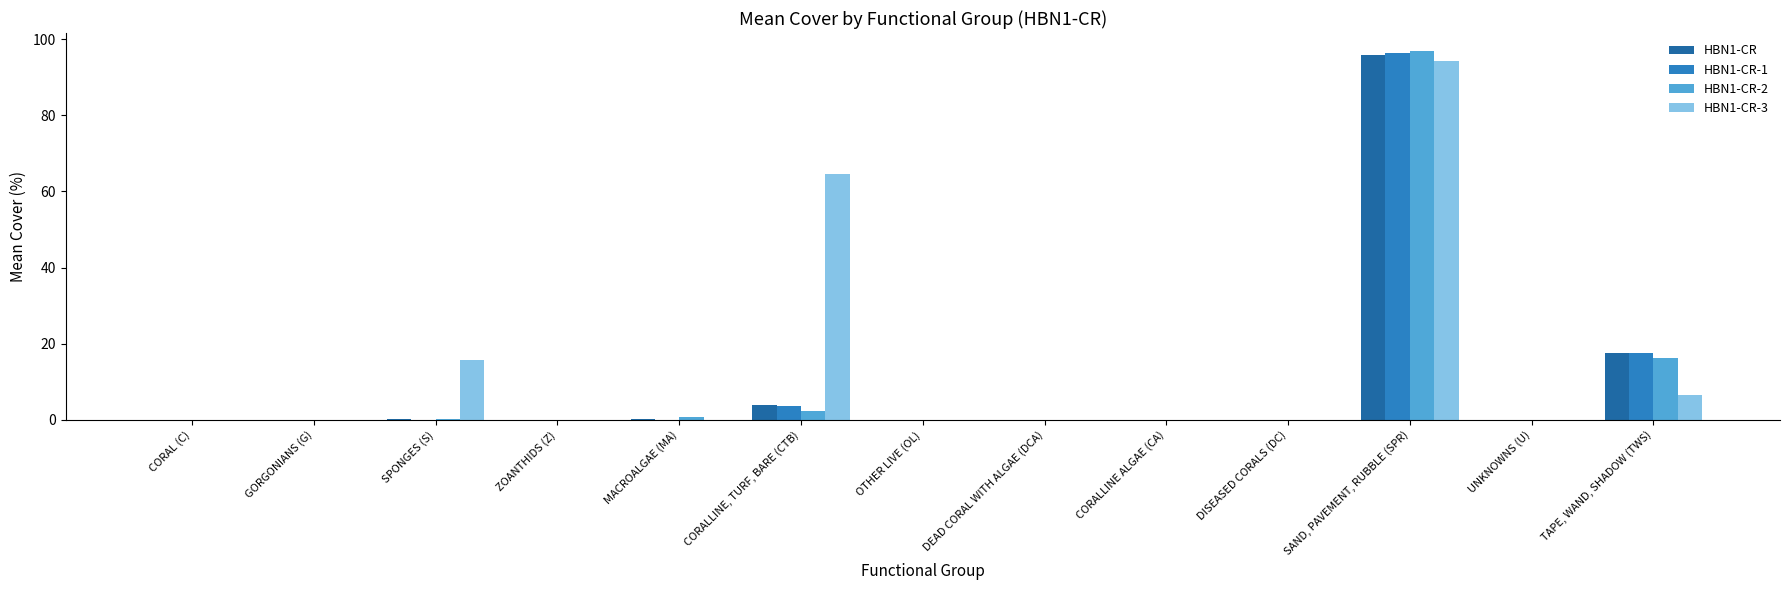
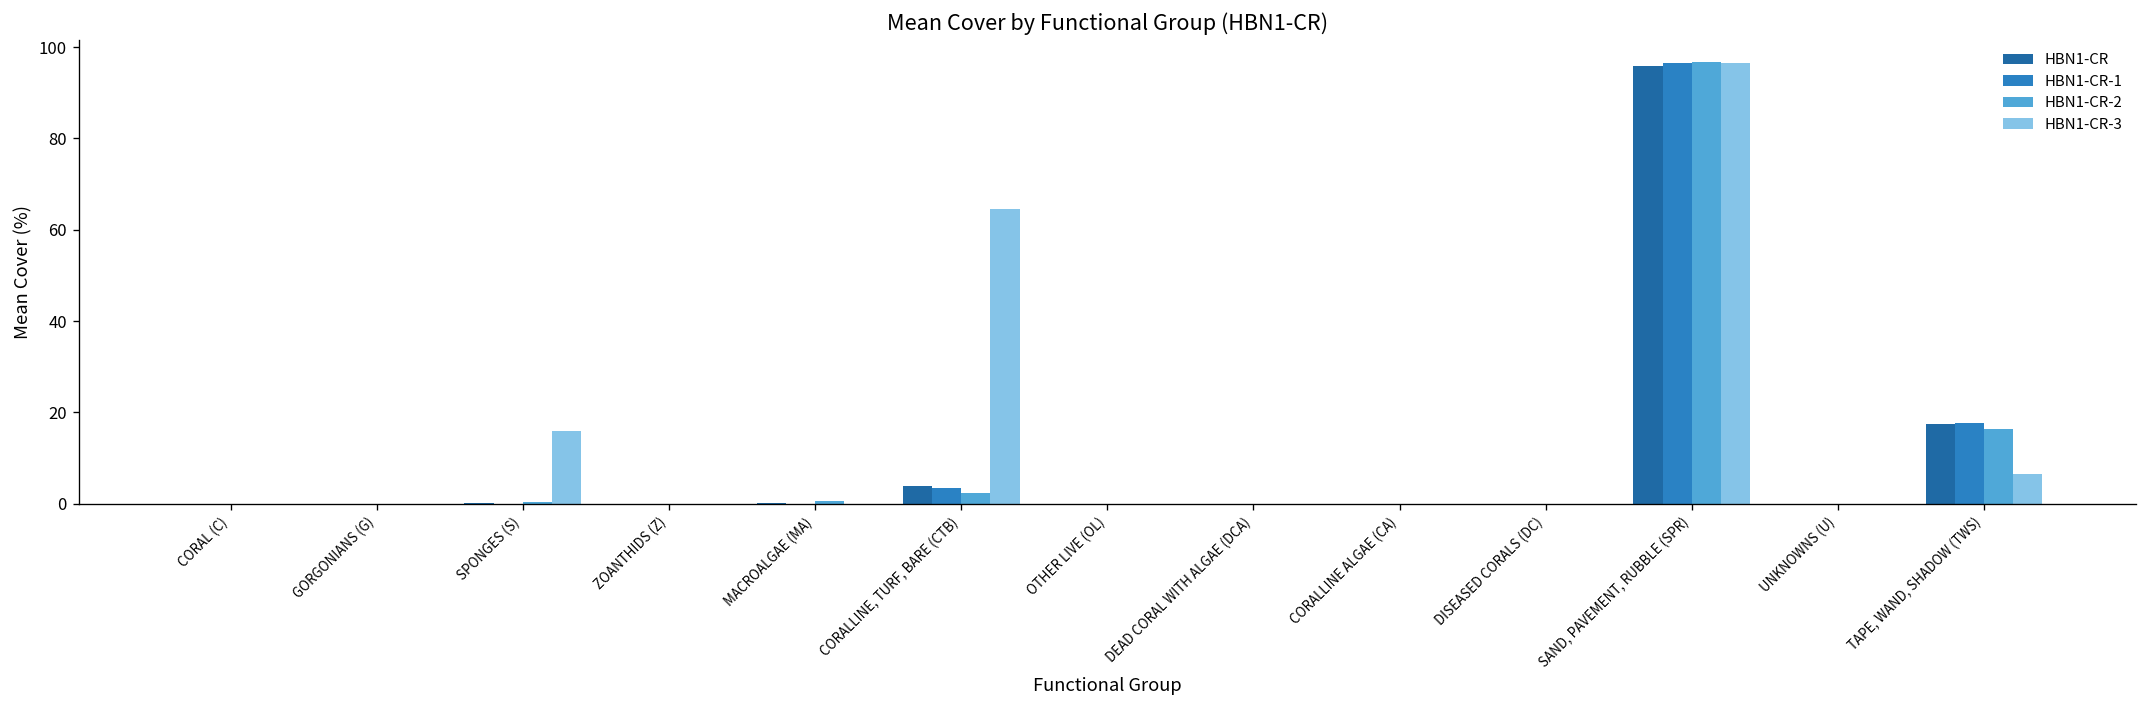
HBN1-CR-3, SAND, PAVEMENT, RUBBLE (SPR): 94 -> 96
